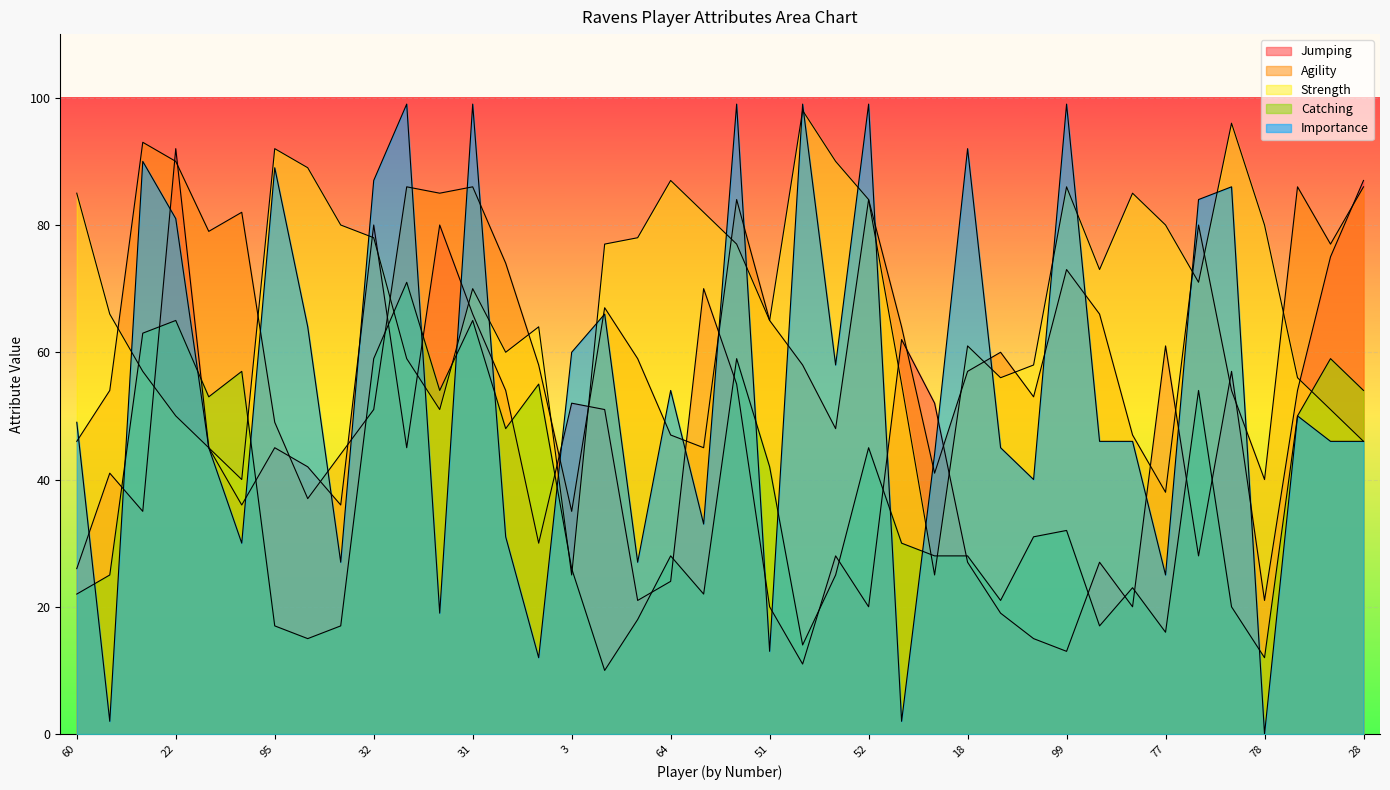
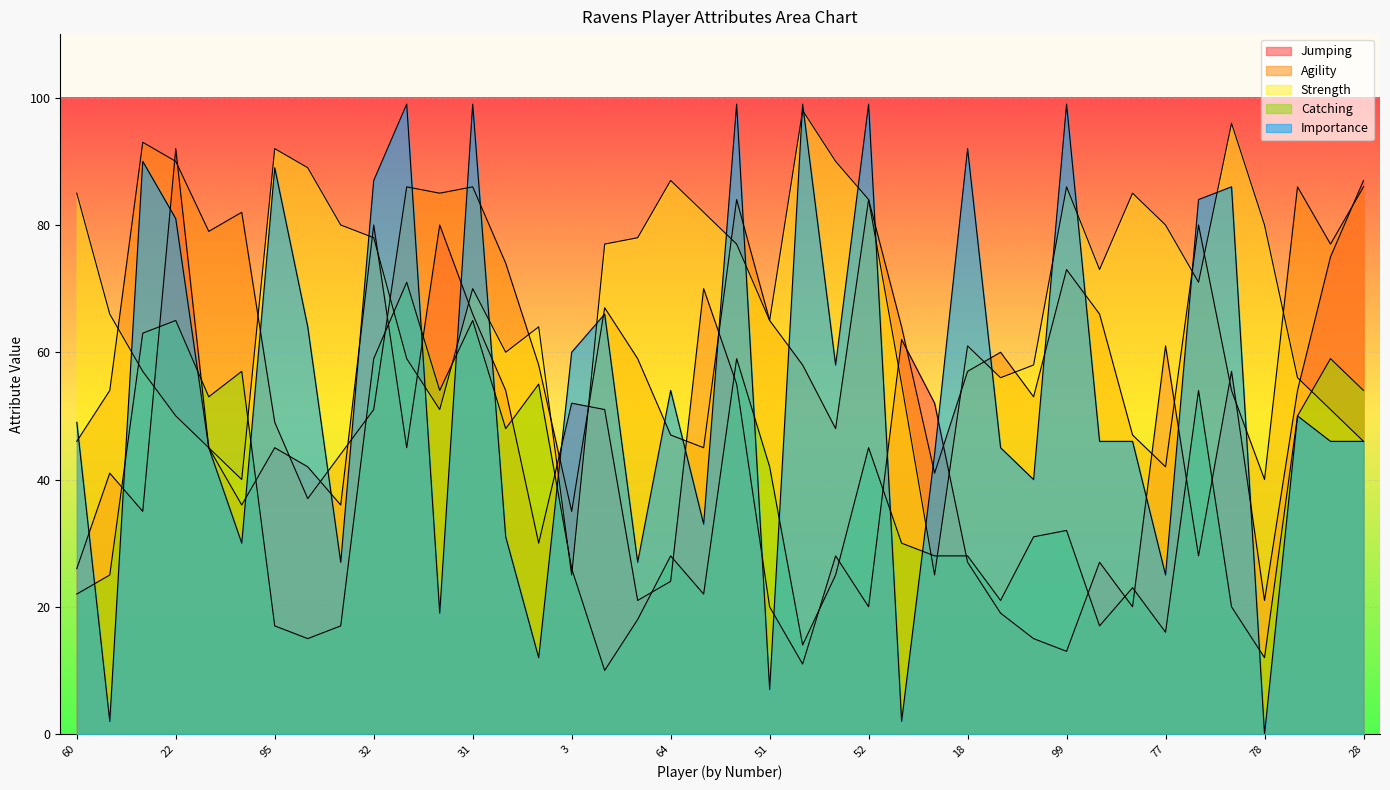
Importance, 51: 13 -> 7
Agility, 77: 38 -> 42
